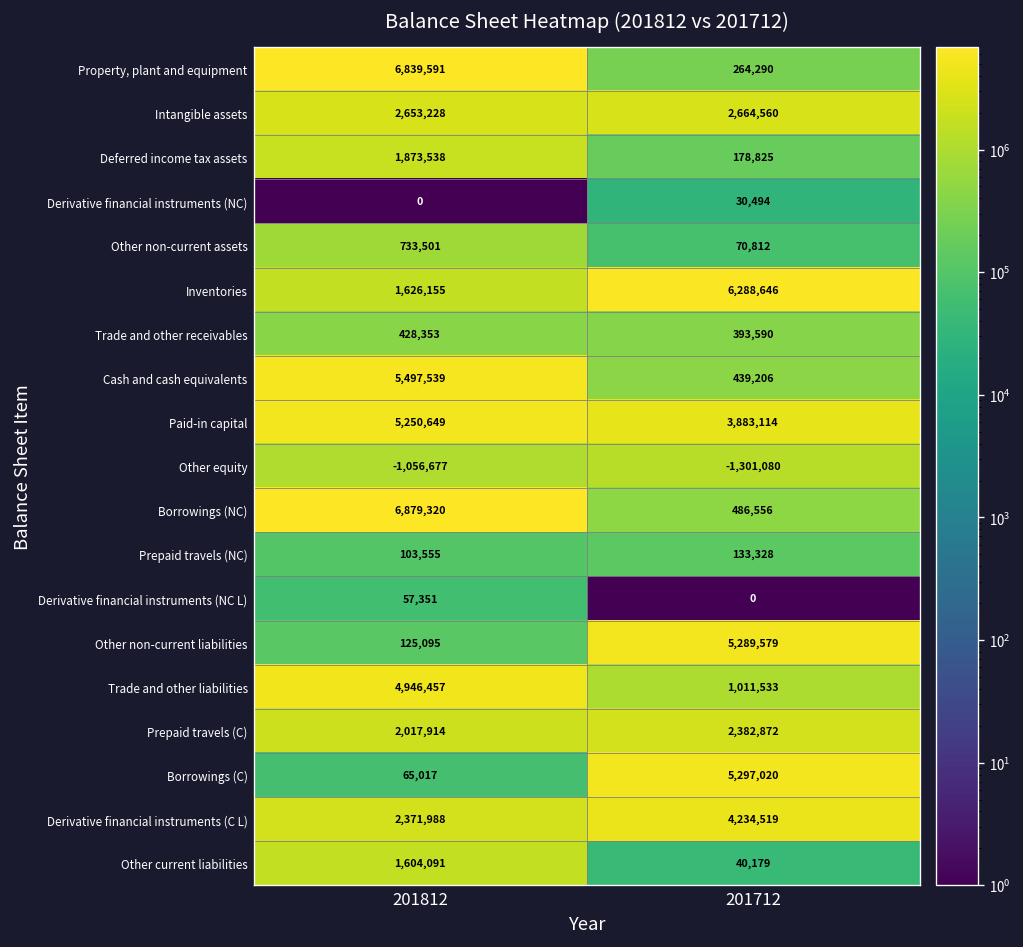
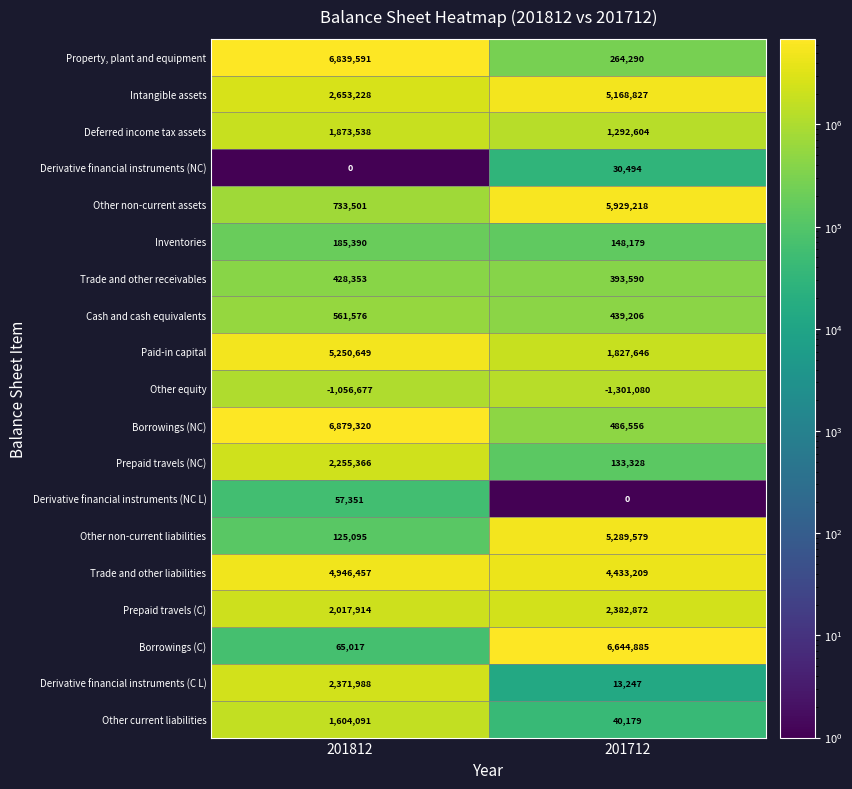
Intangible assets, 201712: 2,664,560 -> 5,168,827
Deferred income tax assets, 201712: 178,825 -> 1,292,604
Other non-current assets, 201712: 70,812 -> 5,929,218
Inventories, 201812: 1,626,155 -> 185,390
Inventories, 201712: 6,288,646 -> 148,179
Cash and cash equivalents, 201812: 5,497,539 -> 561,576
Paid-in capital, 201712: 3,883,114 -> 1,827,646
Prepaid travels (NC), 201812: 103,555 -> 2,255,366
Trade and other liabilities, 201712: 1,011,533 -> 4,433,209
Borrowings (C), 201712: 5,297,020 -> 6,644,885
Derivative financial instruments (C L), 201712: 4,234,519 -> 13,247
